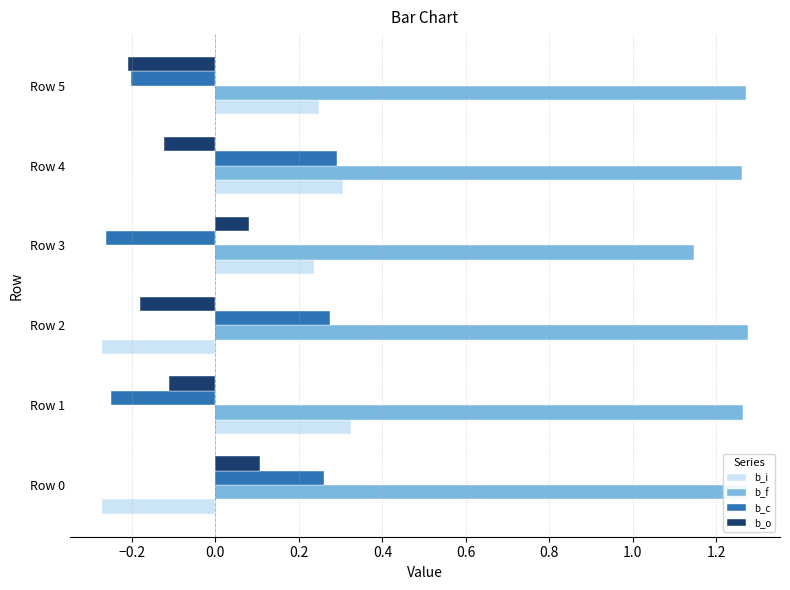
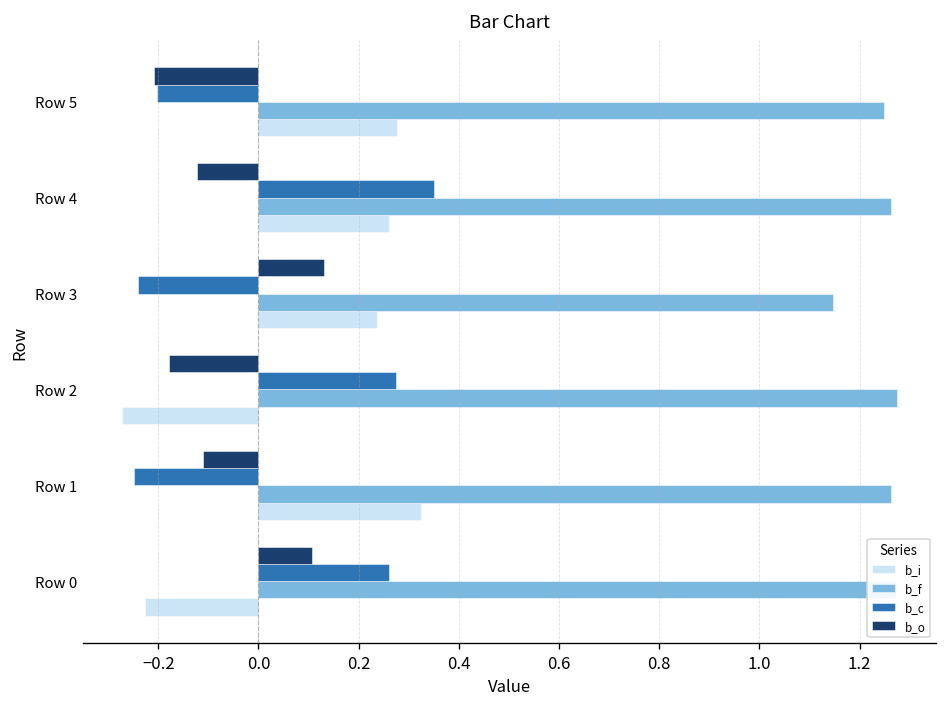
b_f, Row 5: 1.27 -> 1.25
b_i, Row 5: 0.25 -> 0.28
b_c, Row 4: 0.29 -> 0.35
b_i, Row 4: 0.31 -> 0.26
b_o, Row 3: 0.08 -> 0.13
b_c, Row 3: -0.26 -> -0.24
b_i, Row 0: -0.27 -> -0.23
